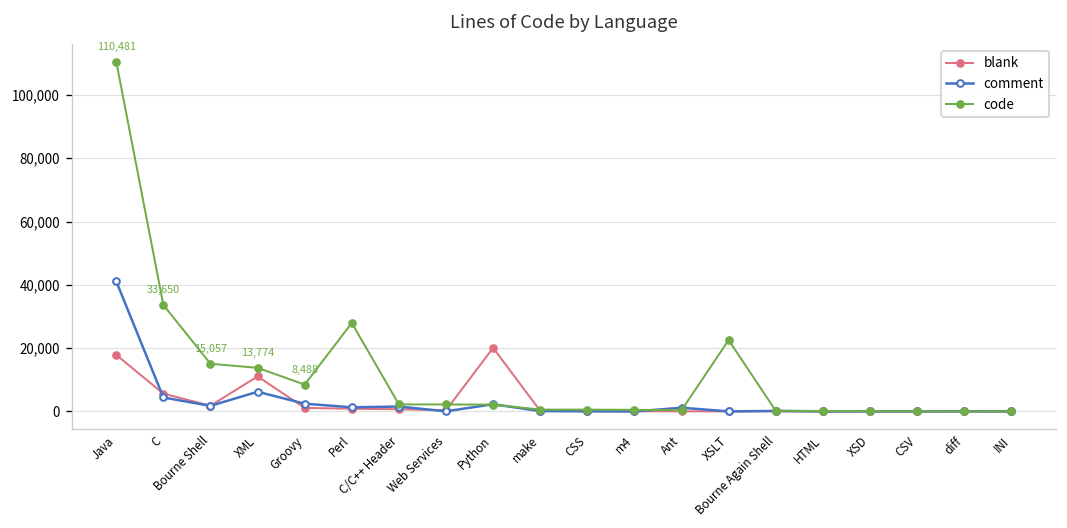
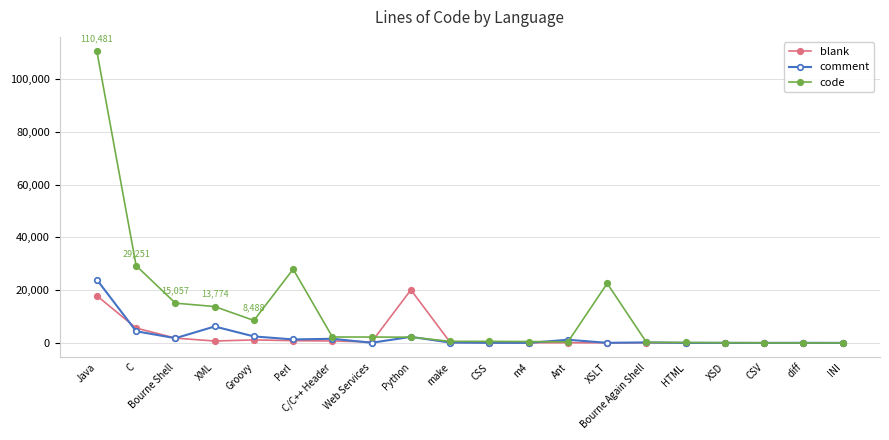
comment, Java: 41,000 -> 24,000
code, C: 33,650 -> 29,251
blank, XML: 11,000 -> 1,000
